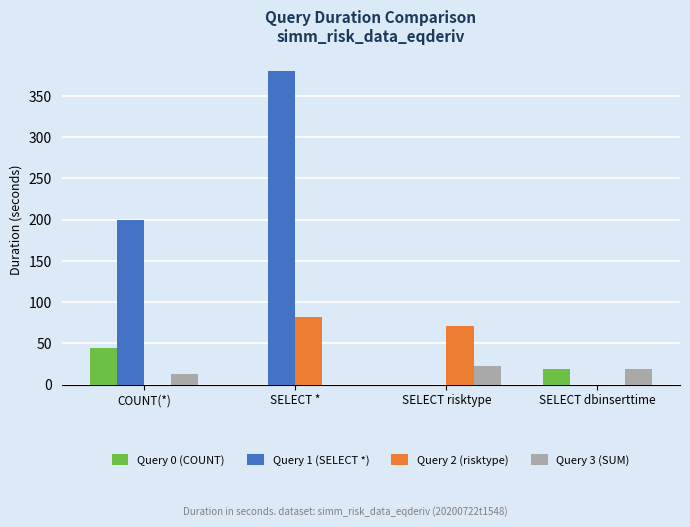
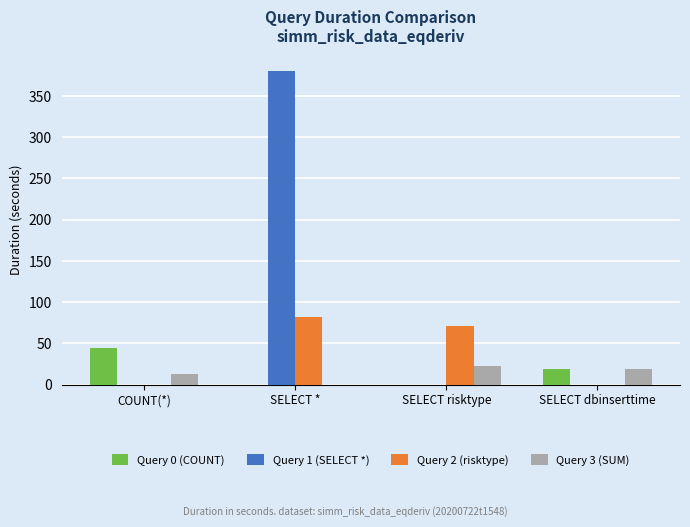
Query 1 (SELECT *), COUNT(*): 200 -> 0
